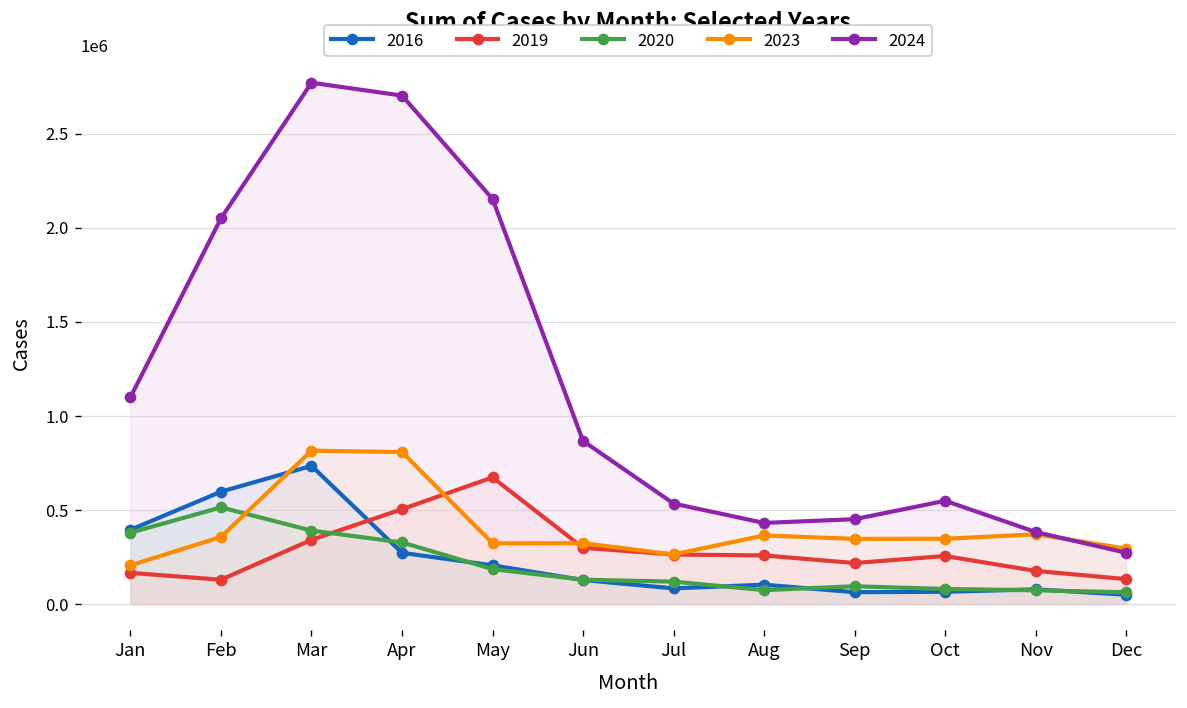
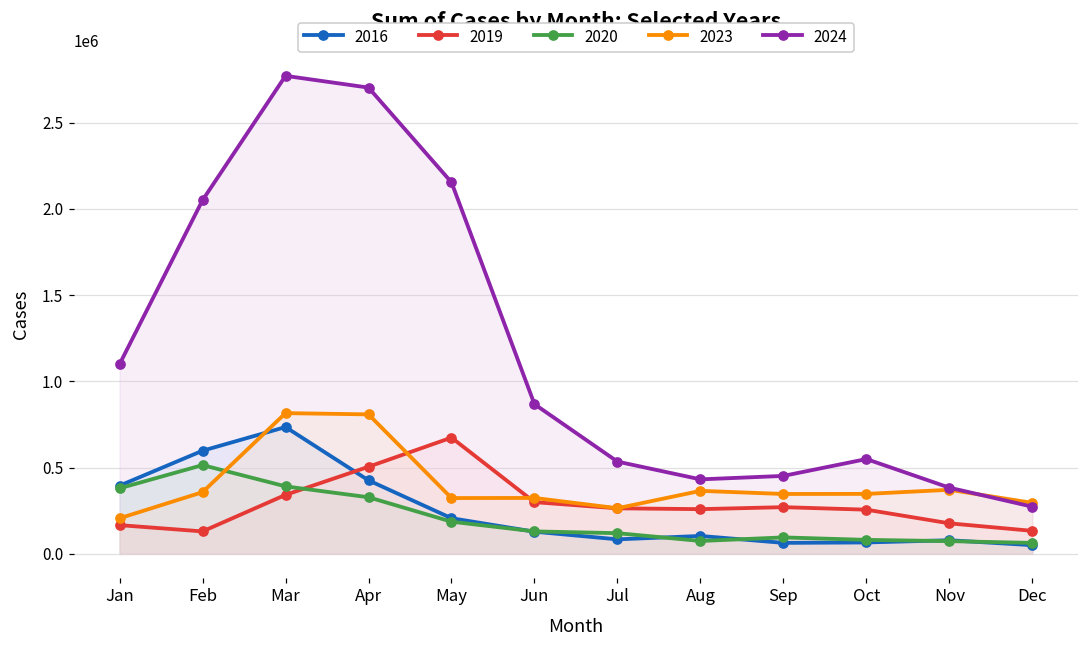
2016, Apr: 270000 -> 430000
2019, Sep: 220000 -> 270000
